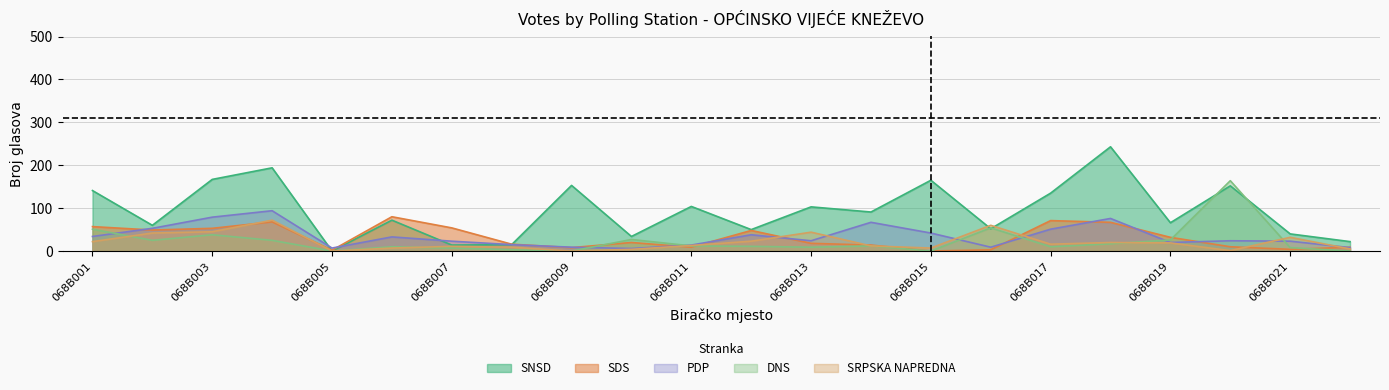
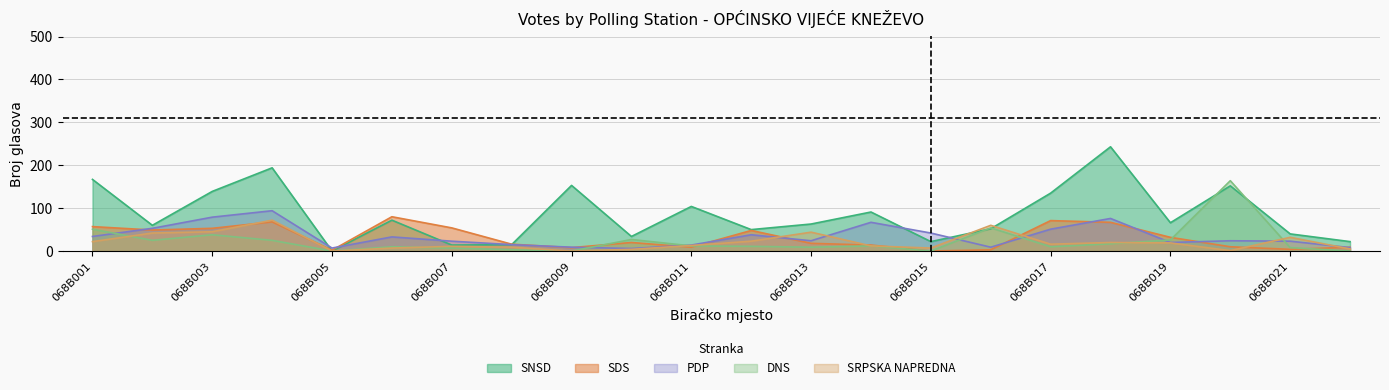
SNSD, 068B001: 140 -> 170
SNSD, 068B003: 170 -> 140
SNSD, 068B013: 100 -> 60
SNSD, 068B015: 170 -> 20
